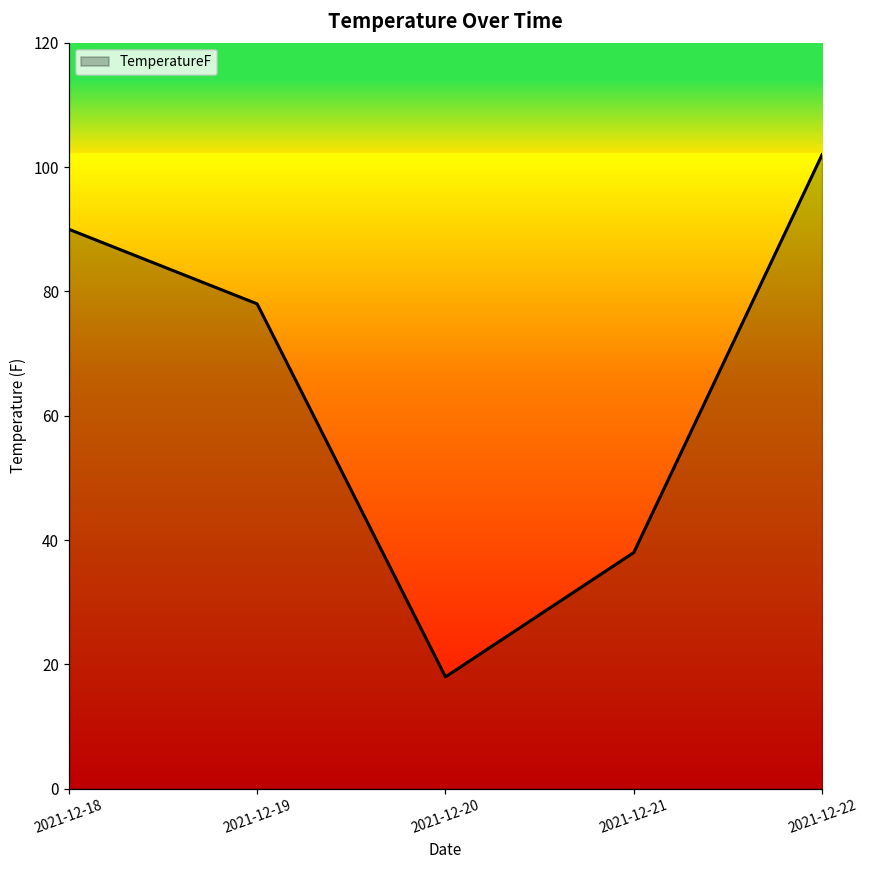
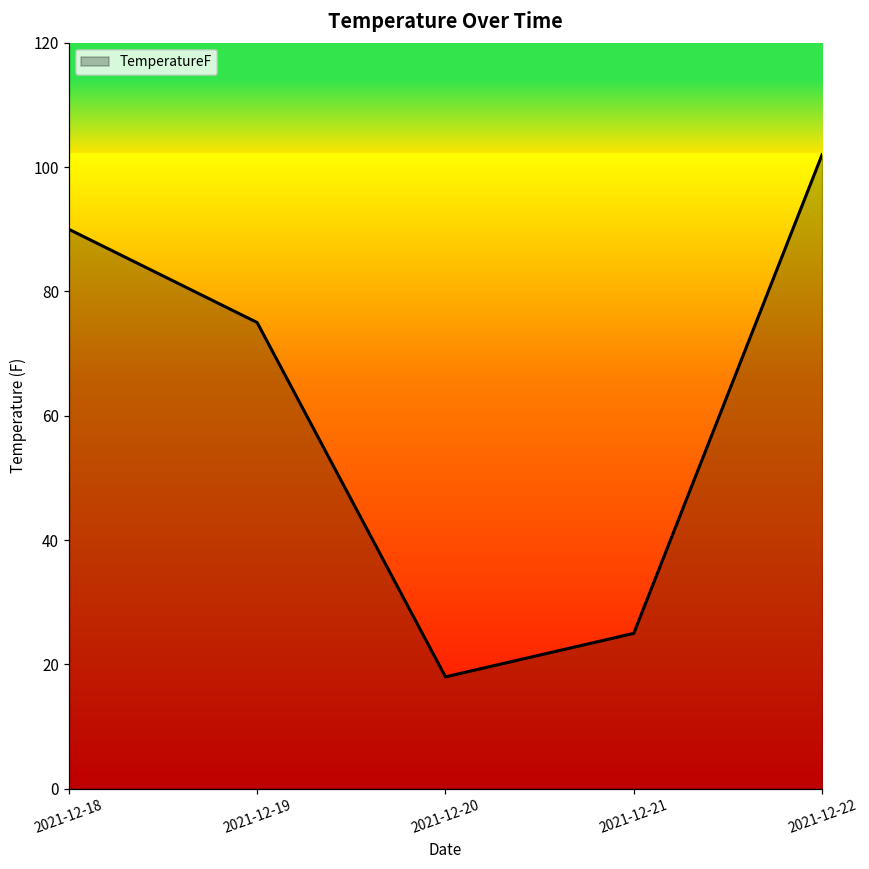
2021-12-19: 78 -> 75
2021-12-21: 38 -> 25
